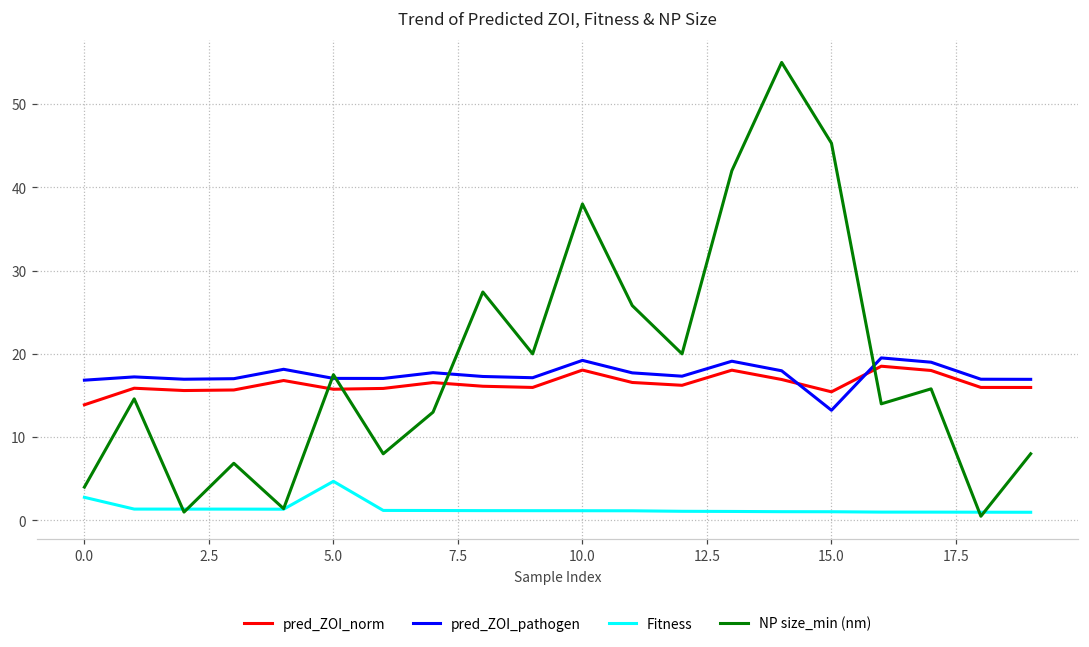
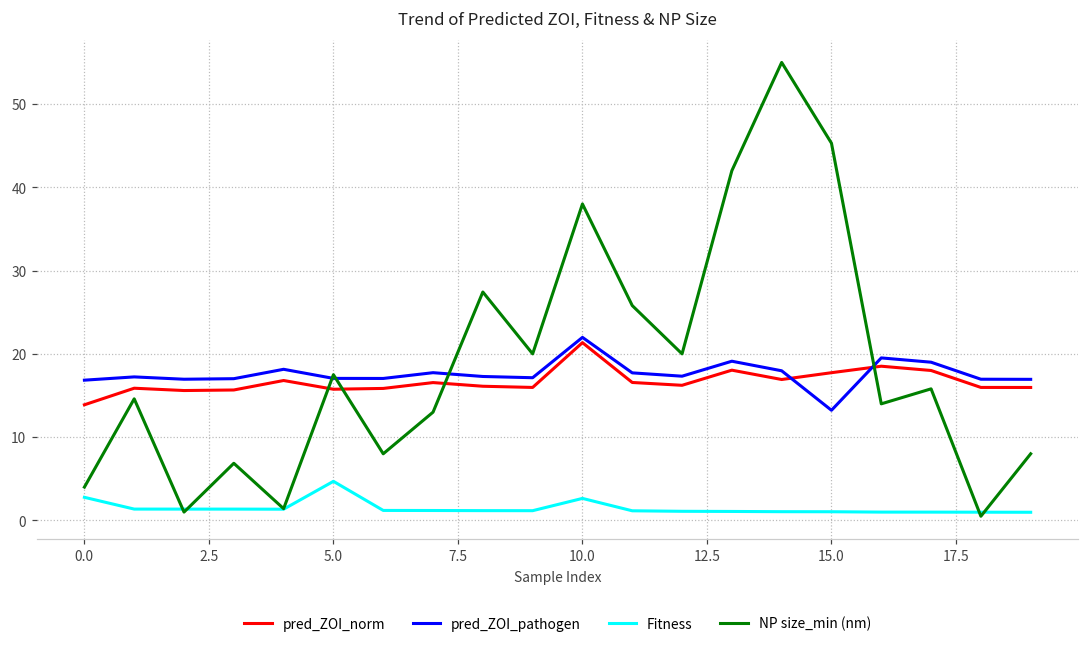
pred_ZOI_norm, 10.0: 18 -> 21
pred_ZOI_pathogen, 10.0: 19 -> 22
Fitness, 10.0: 1 -> 3
pred_ZOI_norm, 15.0: 15 -> 18
